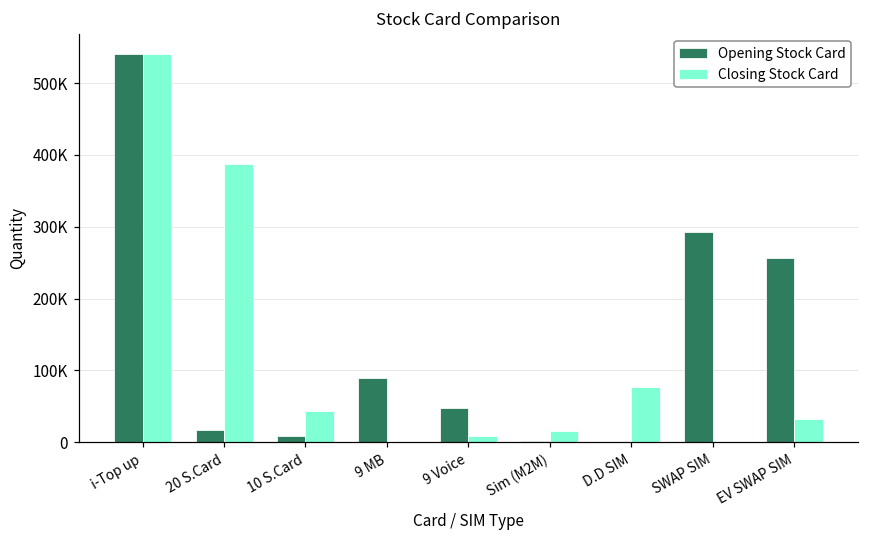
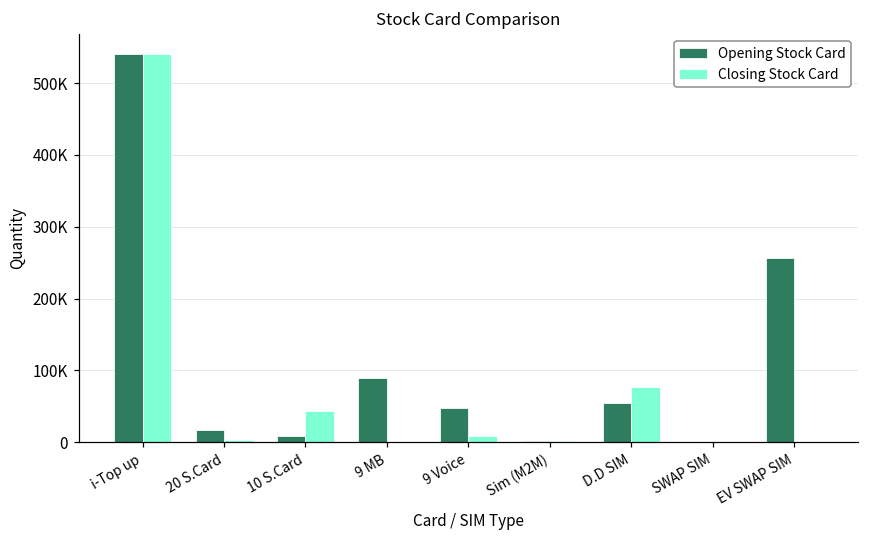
Closing Stock Card, 20 S.Card: 390000 -> 0
Closing Stock Card, Sim (M2M): 20000 -> 0
Opening Stock Card, D.D SIM: 0 -> 50000
Opening Stock Card, SWAP SIM: 290000 -> 0
Closing Stock Card, EV SWAP SIM: 30000 -> 0
